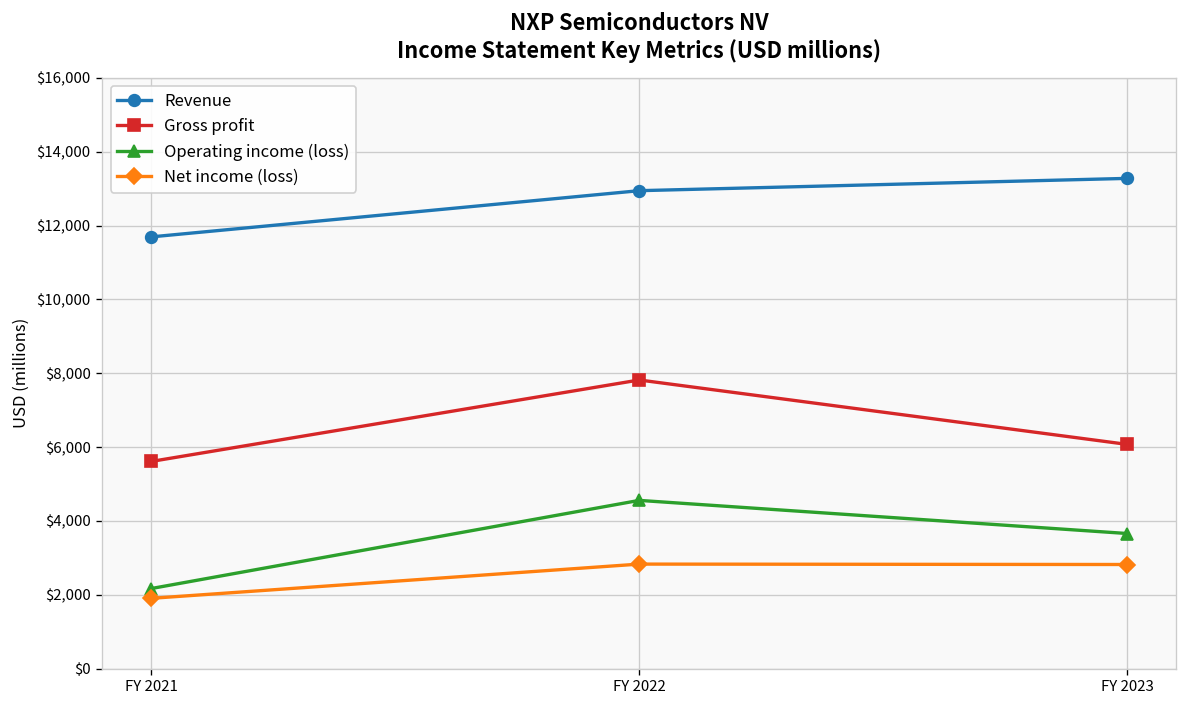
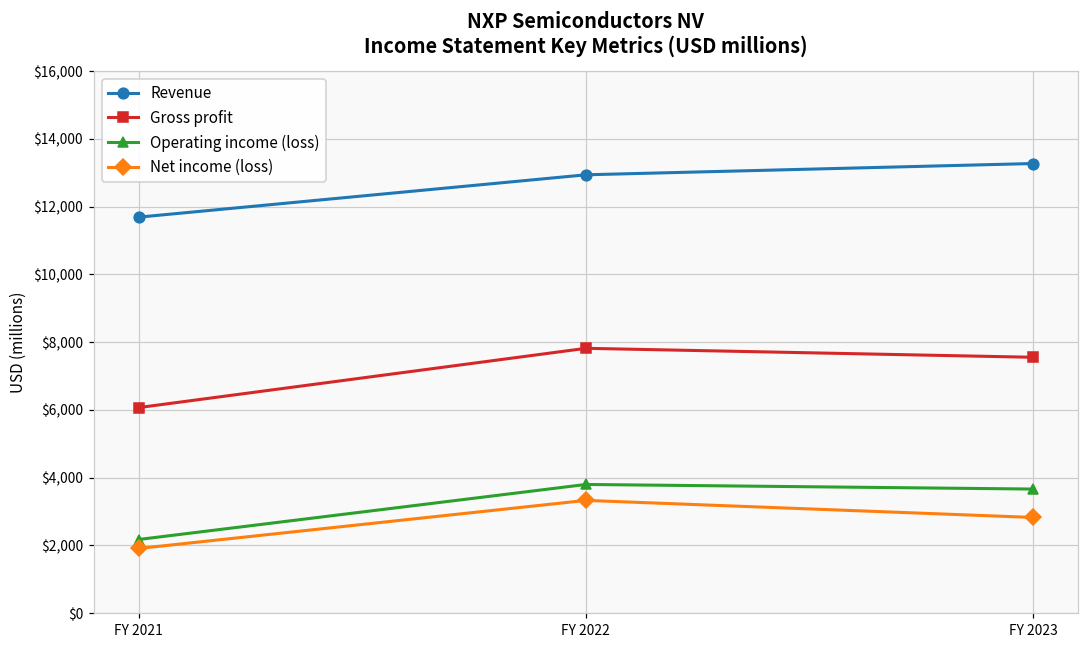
Gross profit, FY 2021: $5,600 -> $6,100
Operating income (loss), FY 2022: $4,600 -> $3,800
Net income (loss), FY 2022: $2,800 -> $3,300
Gross profit, FY 2023: $6,100 -> $7,600
